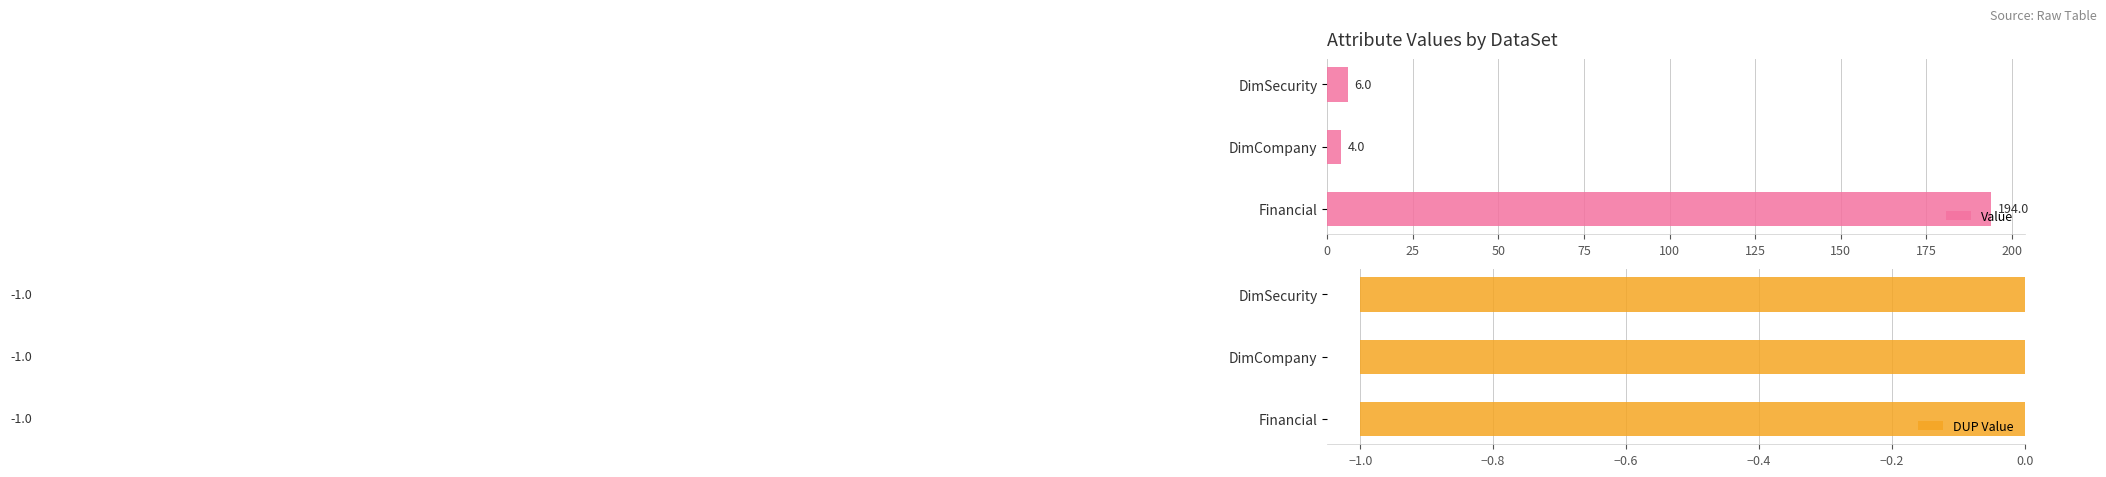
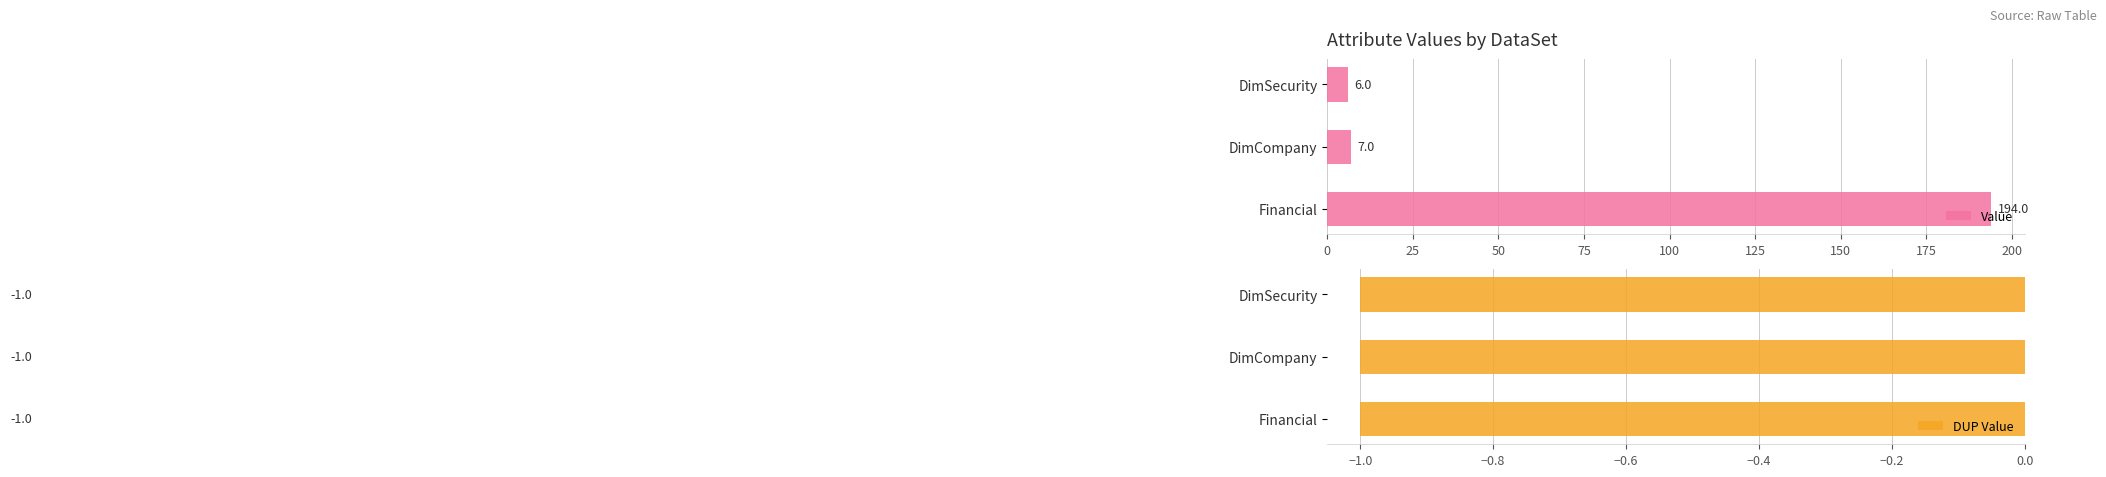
Attribute Values by DataSet, DimCompany: 4.0 -> 7.0
